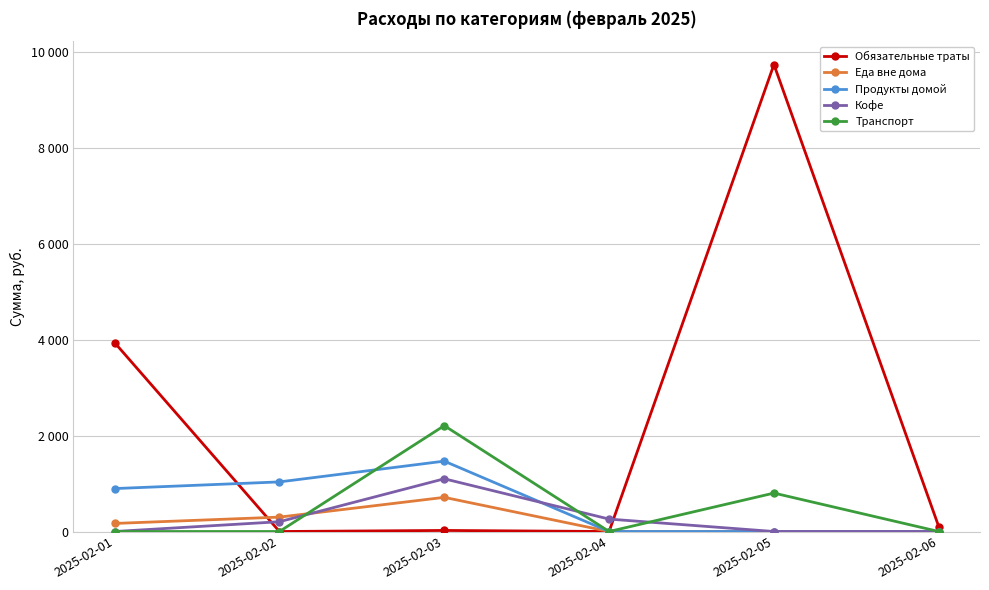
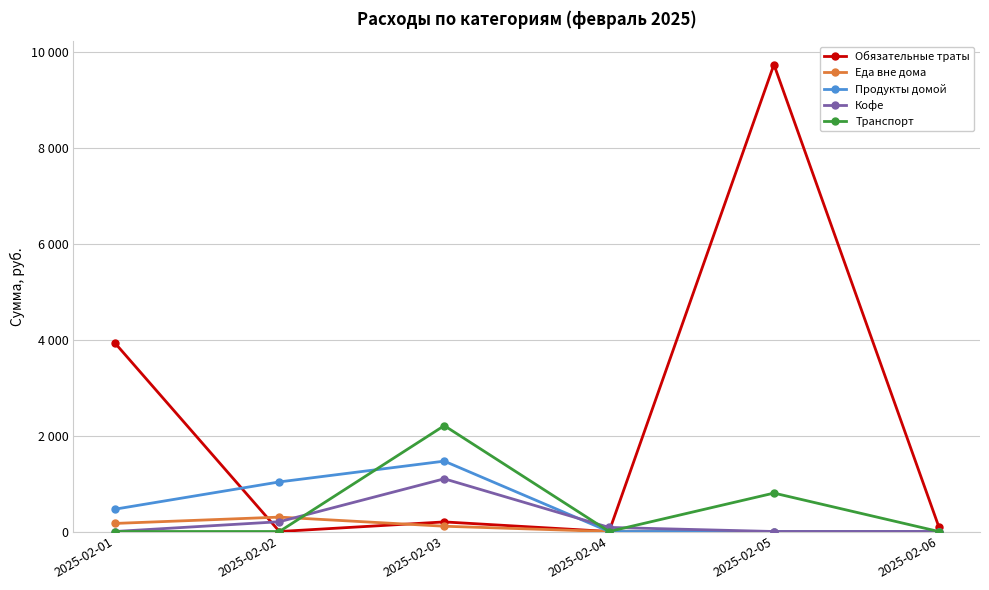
Продукты домой, 2025-02-01: 900 -> 500
Обязательные траты, 2025-02-03: 0 -> 200
Еда вне дома, 2025-02-03: 700 -> 100
Кофе, 2025-02-04: 300 -> 100
